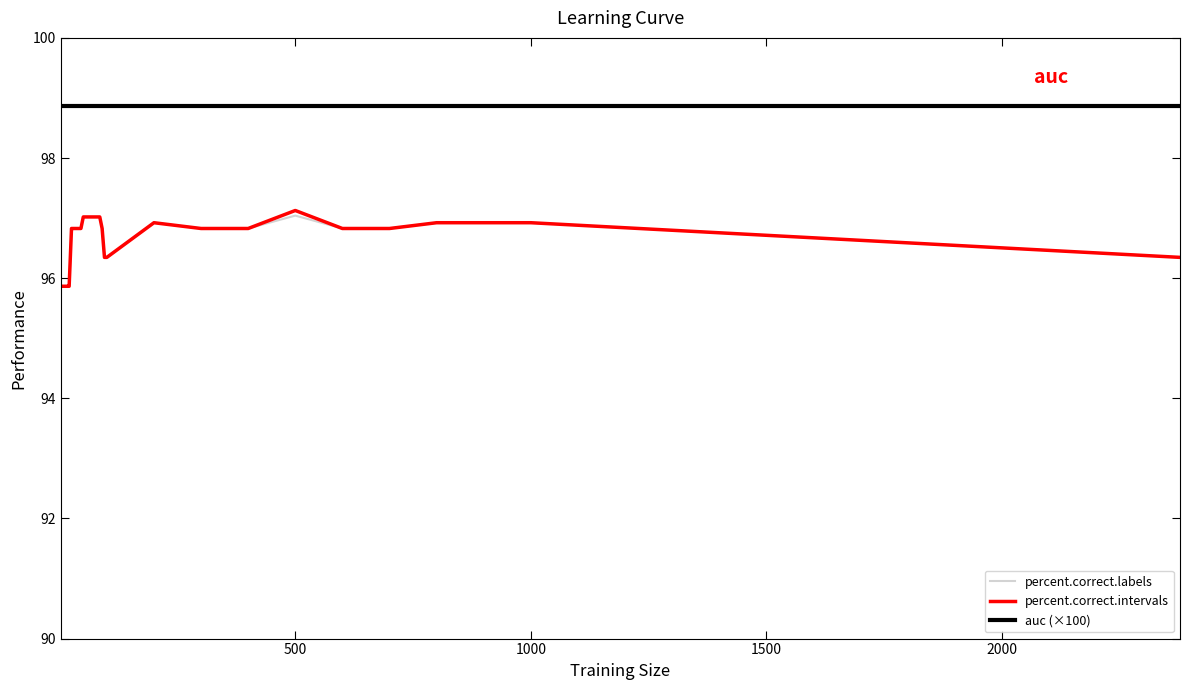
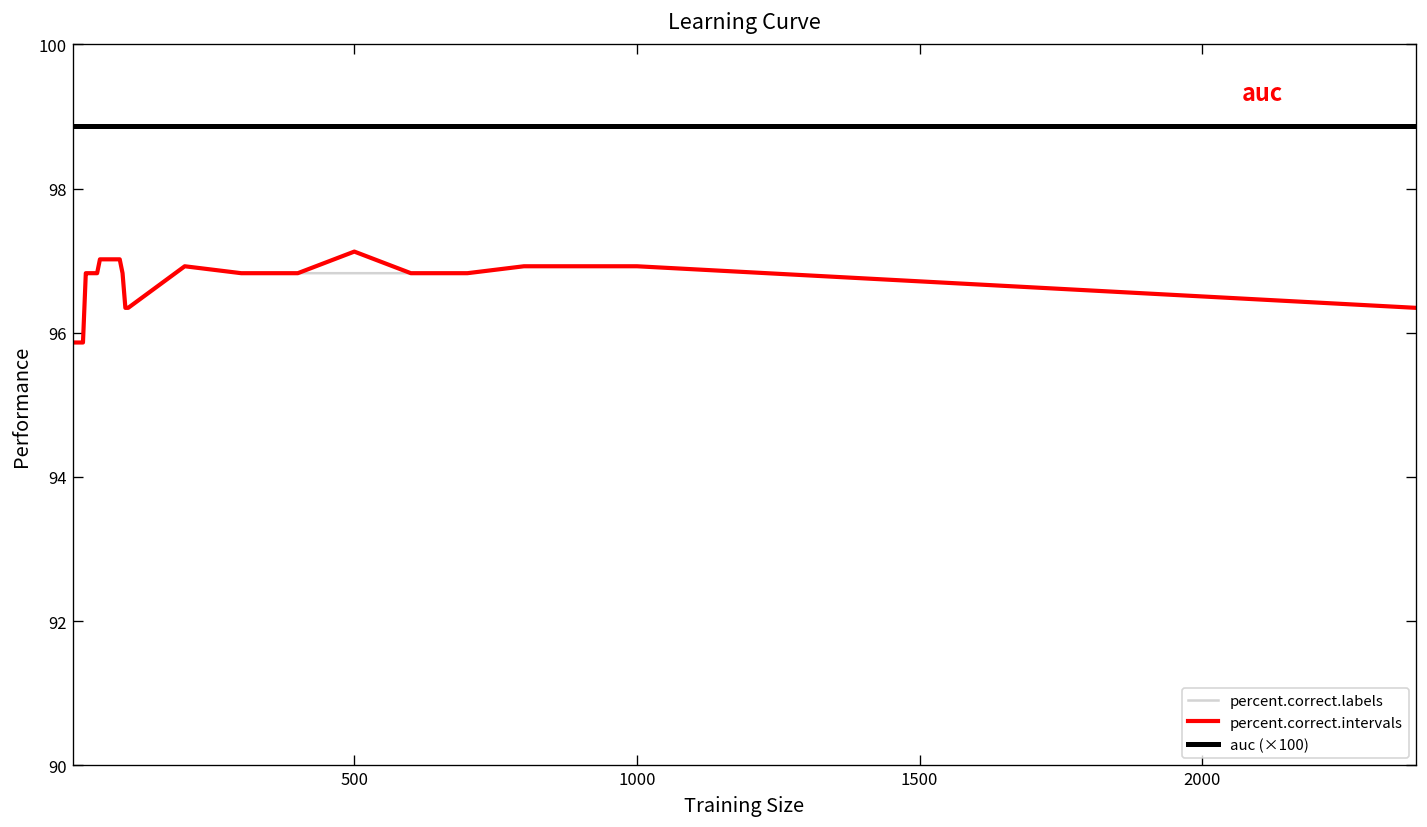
percent.correct.labels, 500: 97.0 -> 96.8
